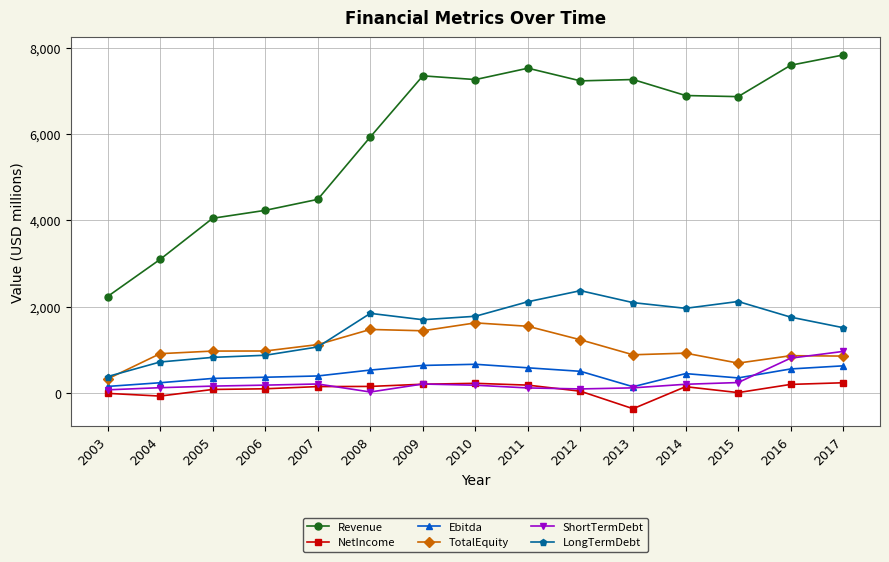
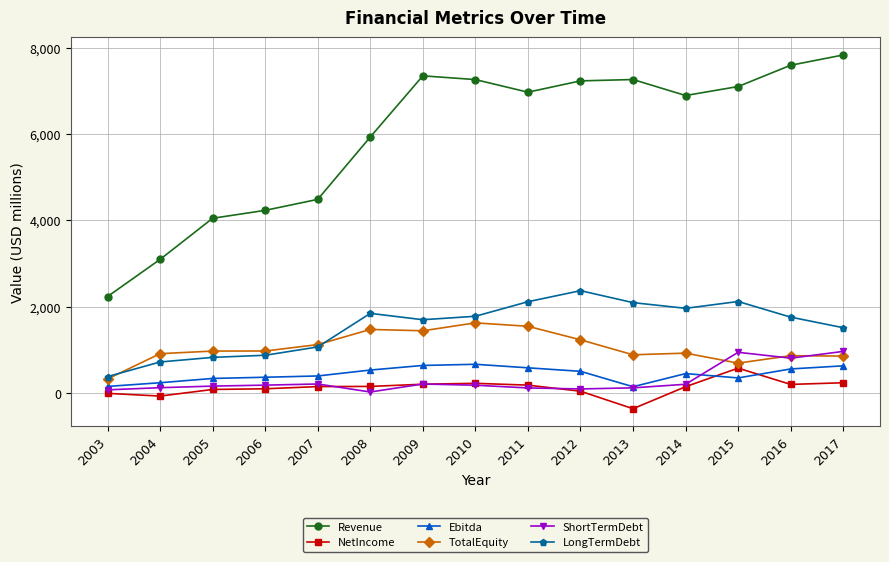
Revenue, 2011: 7,500 -> 7,000
Revenue, 2015: 6,900 -> 7,100
NetIncome, 2015: 0 -> 600
ShortTermDebt, 2015: 200 -> 900
